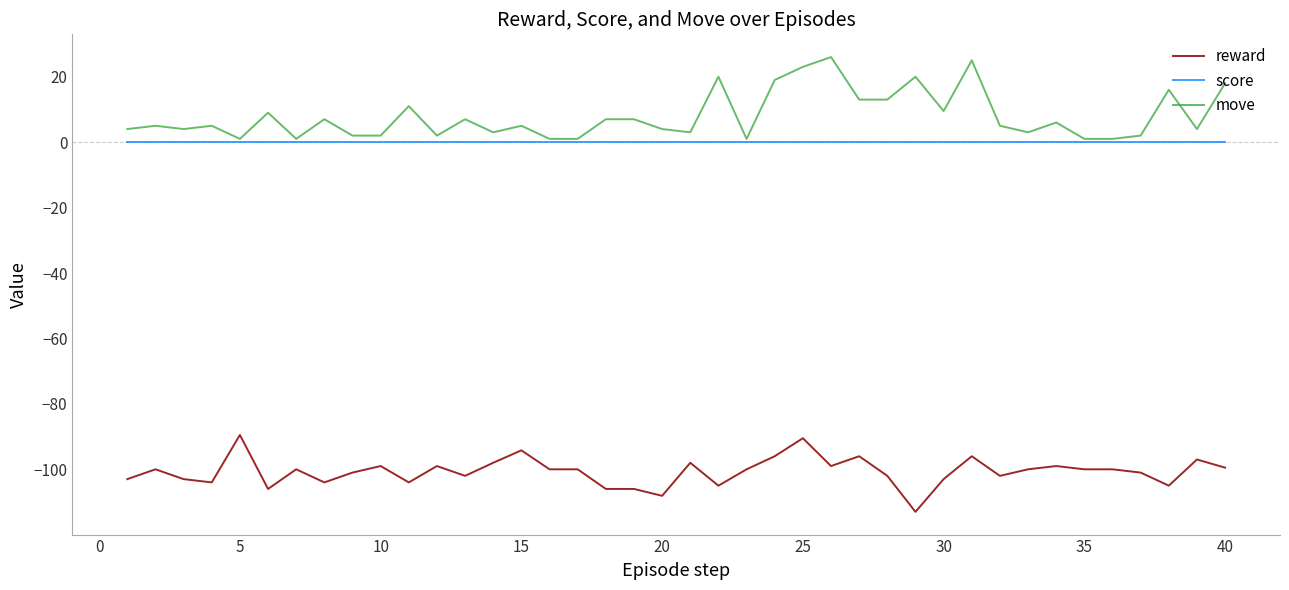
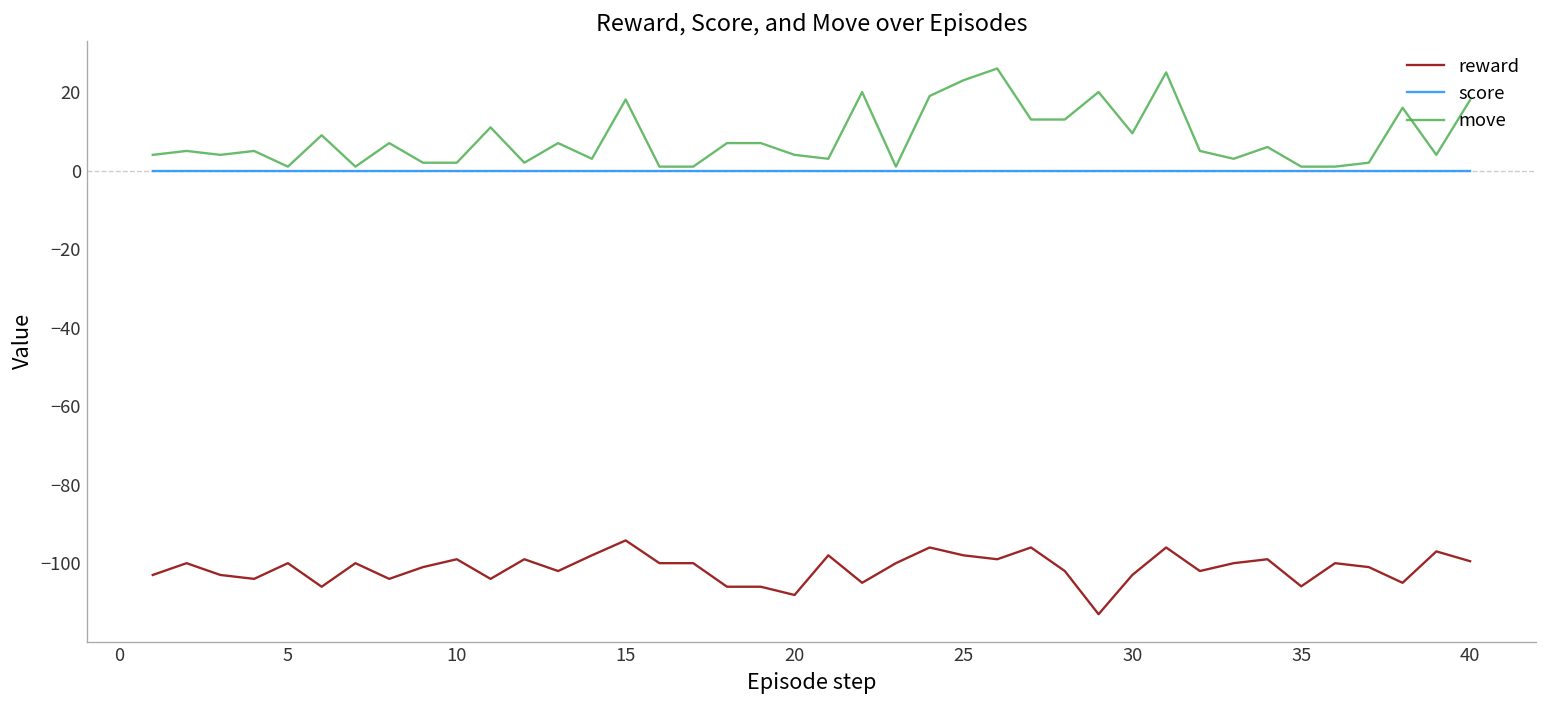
reward, 5: -90 -> -100
move, 15: 5 -> 18
reward, 25: -91 -> -98
reward, 35: -100 -> -106
